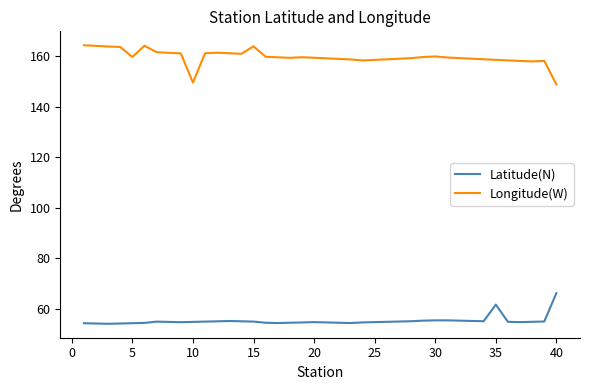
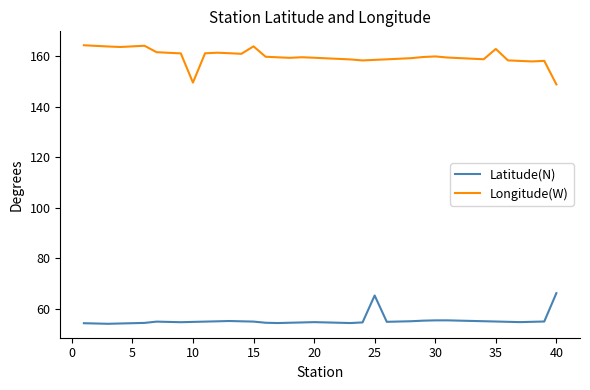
Longitude(W), 5: 160 -> 164
Latitude(N), 25: 55 -> 65
Latitude(N), 35: 62 -> 55
Longitude(W), 35: 159 -> 163
